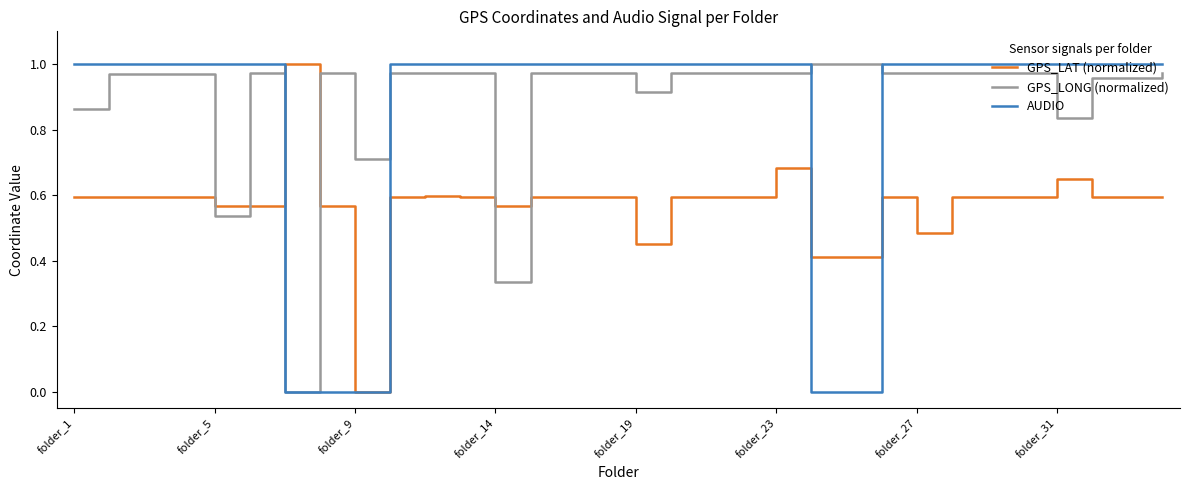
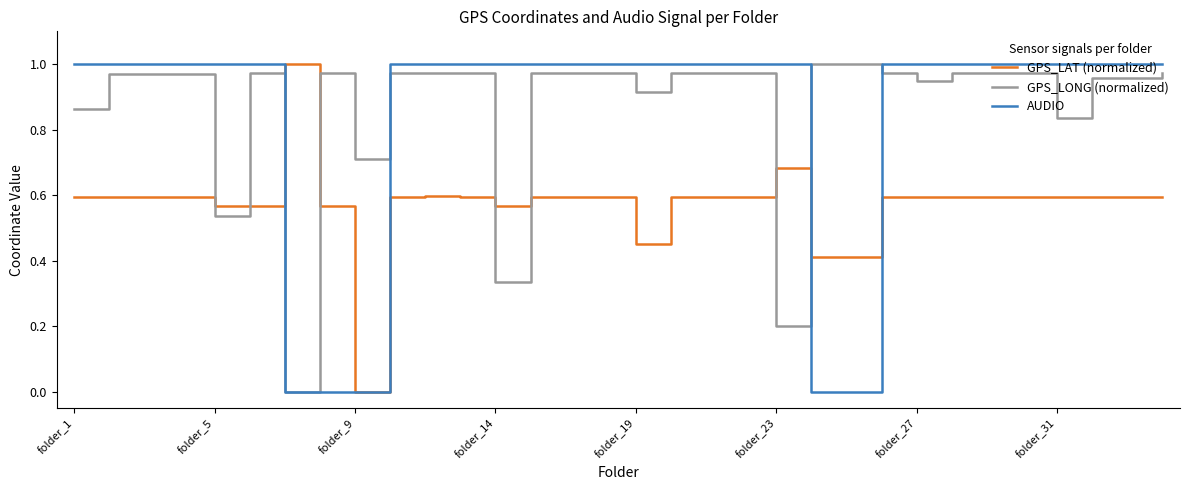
GPS_LONG (normalized), folder_23: 0.97 -> 0.20
GPS_LAT (normalized), folder_27: 0.48 -> 0.59
GPS_LONG (normalized), folder_27: 0.97 -> 0.95
GPS_LAT (normalized), folder_31: 0.65 -> 0.60
